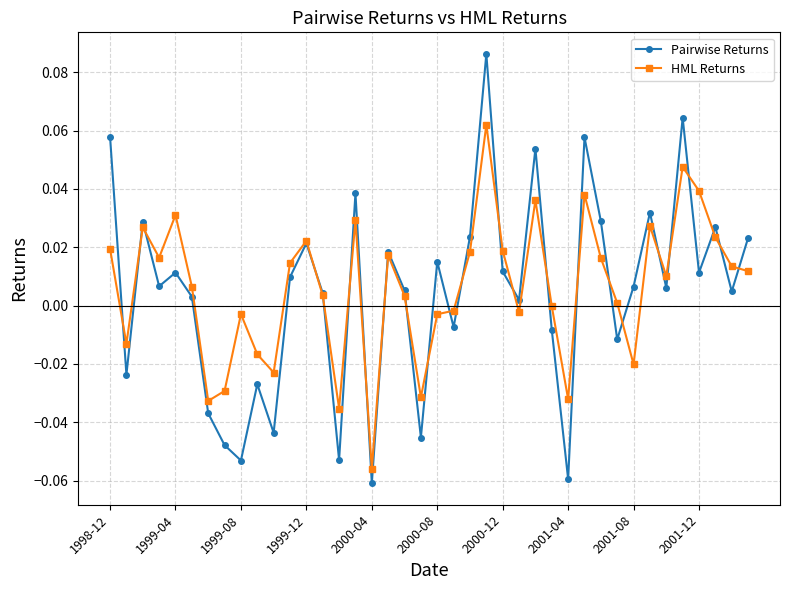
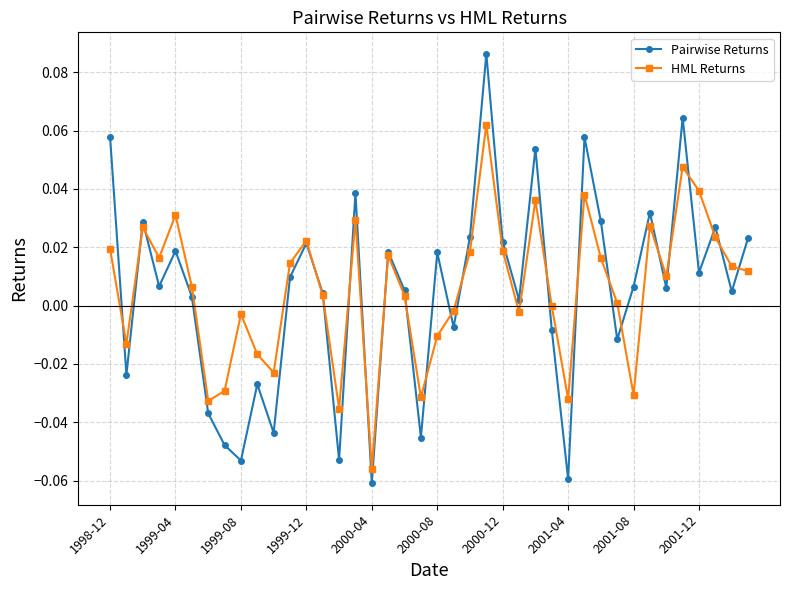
Pairwise Returns, 1999-04: 0.011 -> 0.019
Pairwise Returns, 2000-08: 0.015 -> 0.018
HML Returns, 2000-08: -0.003 -> -0.010
Pairwise Returns, 2000-12: 0.012 -> 0.022
HML Returns, 2001-08: -0.020 -> -0.031
